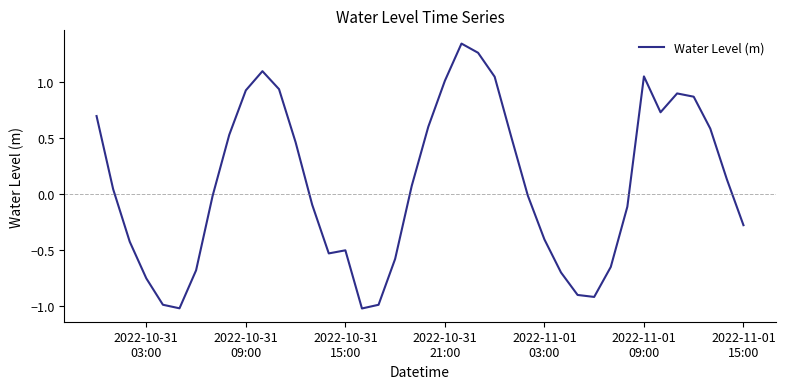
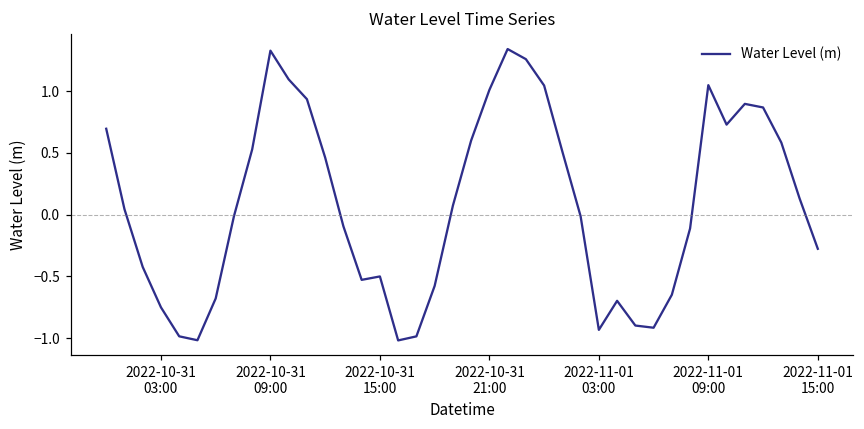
2022-10-31 09:00: 0.92 -> 1.33
2022-11-01 03:00: -0.40 -> -0.93
